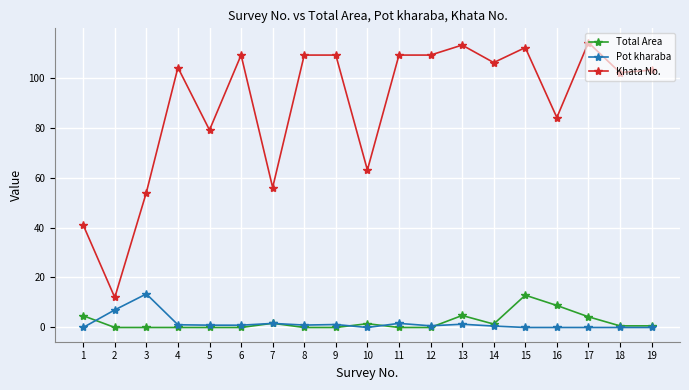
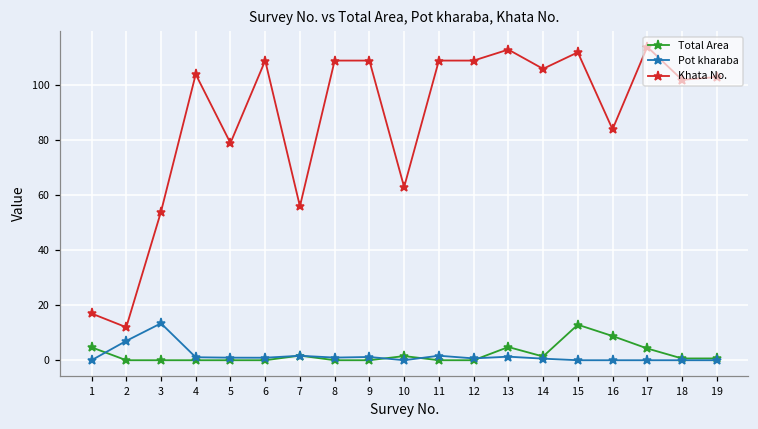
Khata No., 1: 41 -> 17
